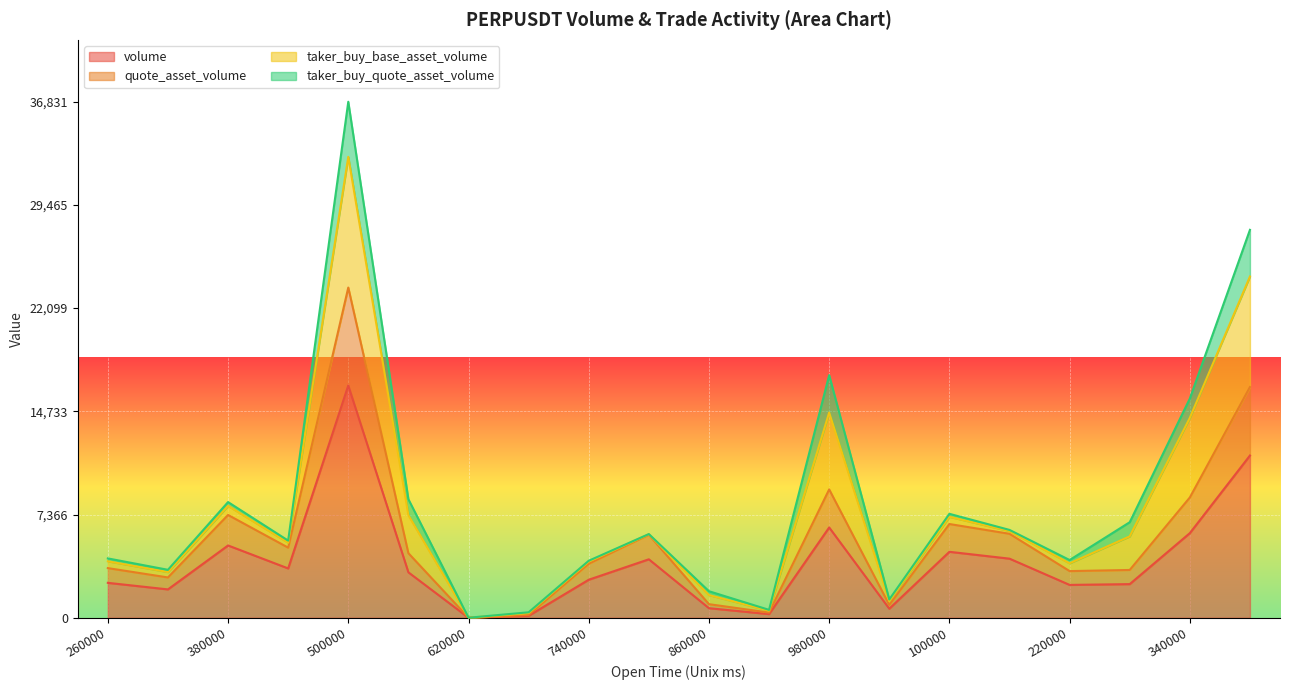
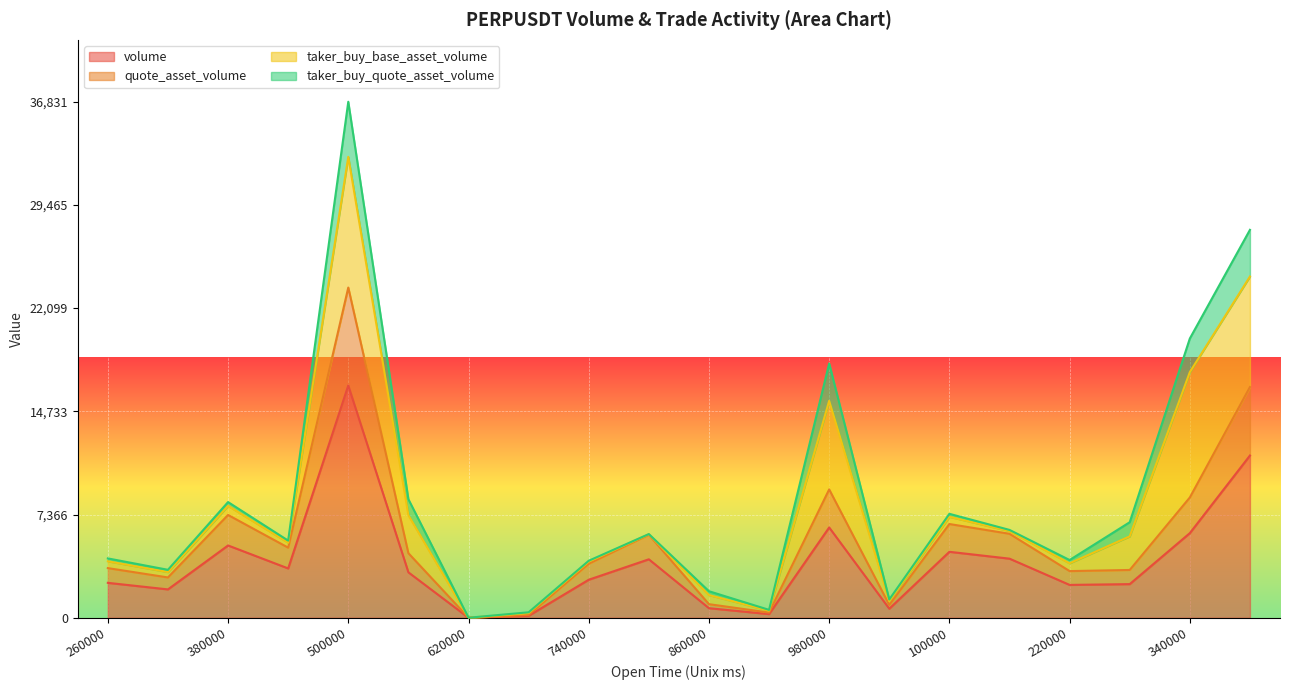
taker_buy_base_asset_volume, 980000: 5,500 -> 6,300
taker_buy_base_asset_volume, 340000: 5,700 -> 9,000
taker_buy_quote_asset_volume, 340000: 1,400 -> 2,400
